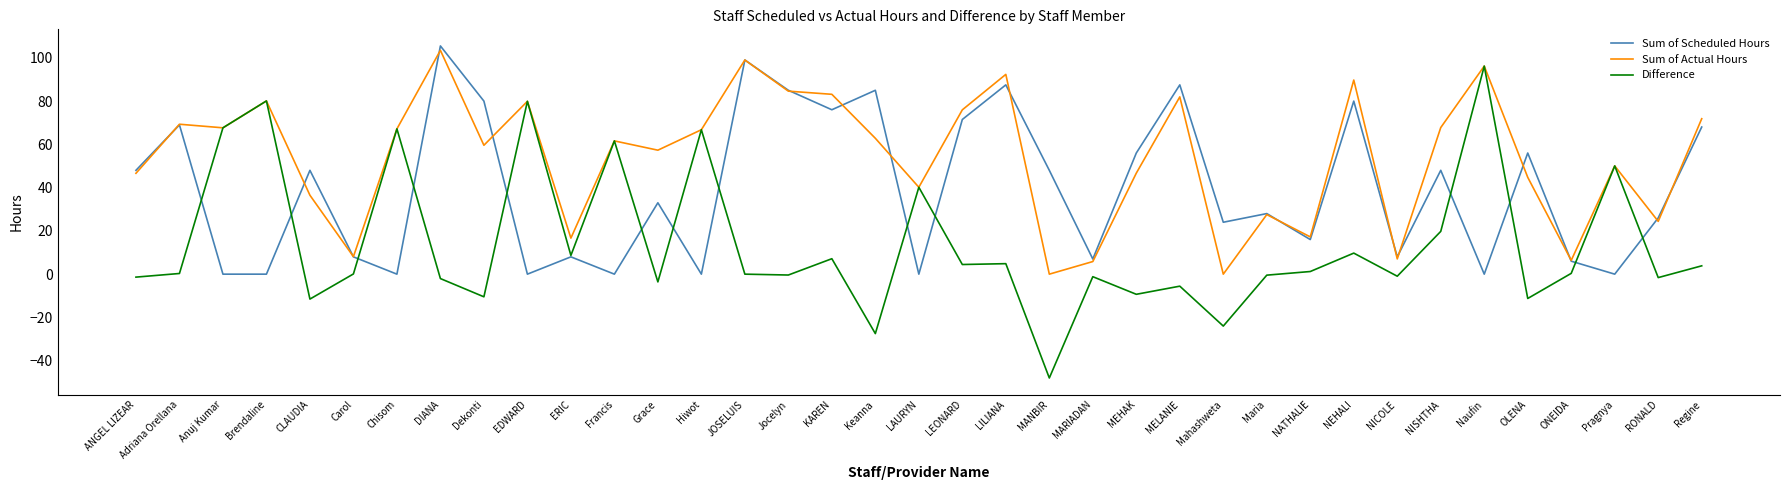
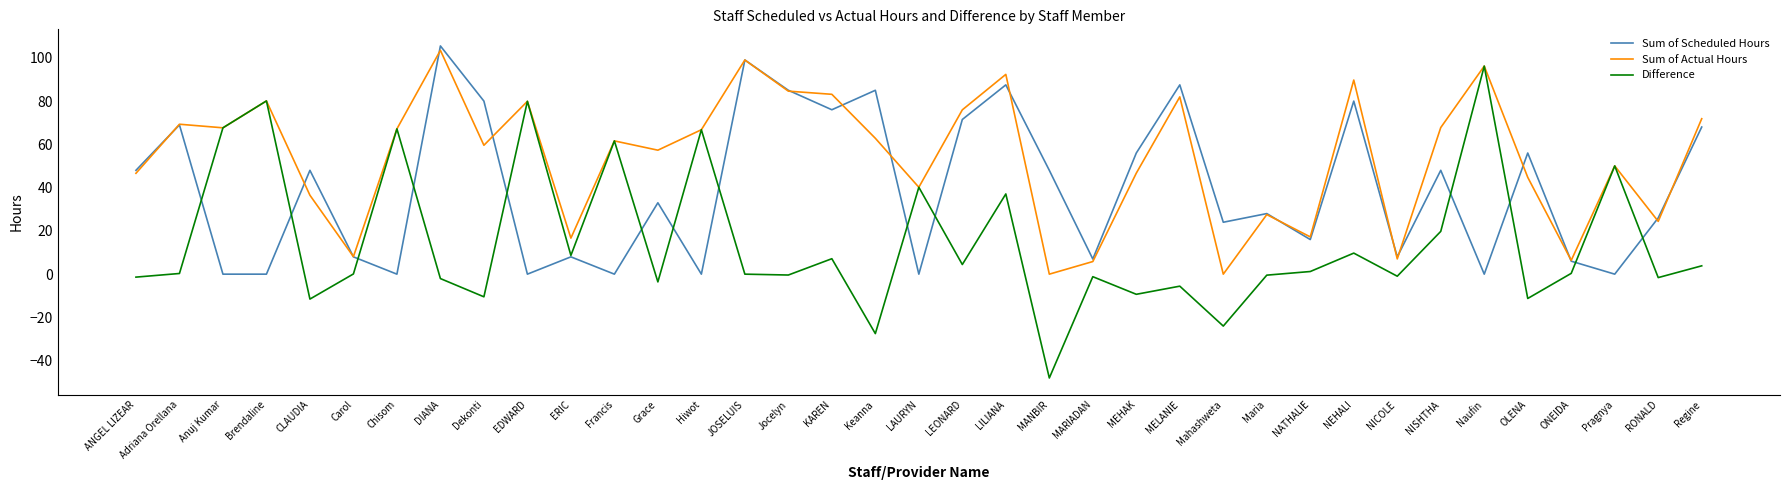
Difference, LILIANA: 5 -> 37
